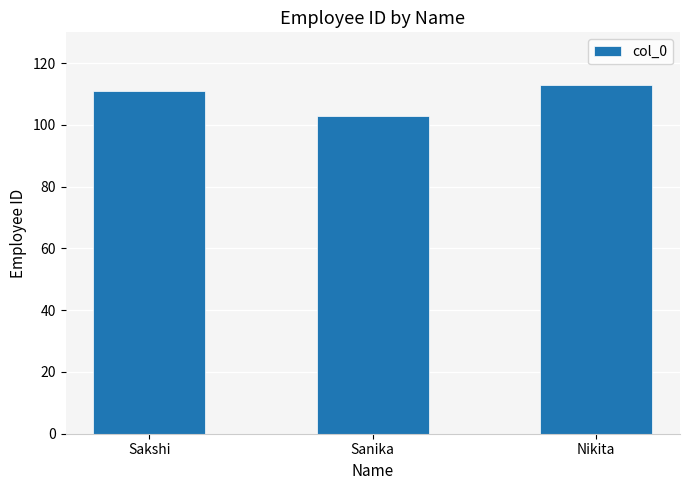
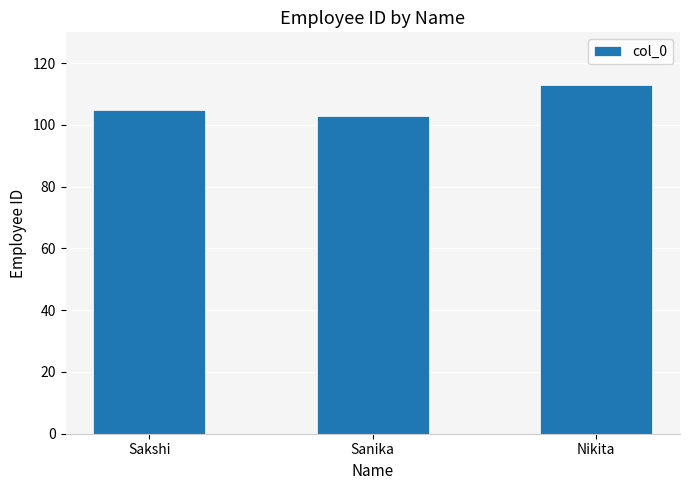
Sakshi: 111 -> 105
